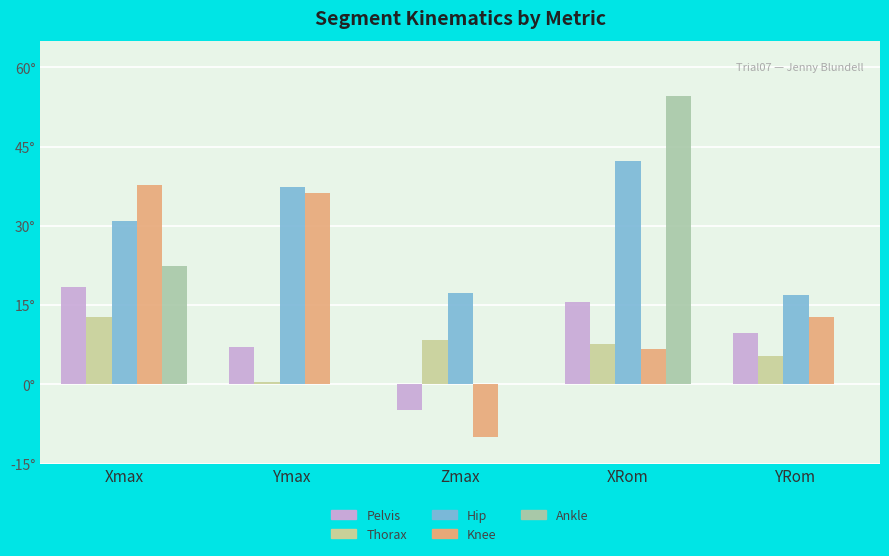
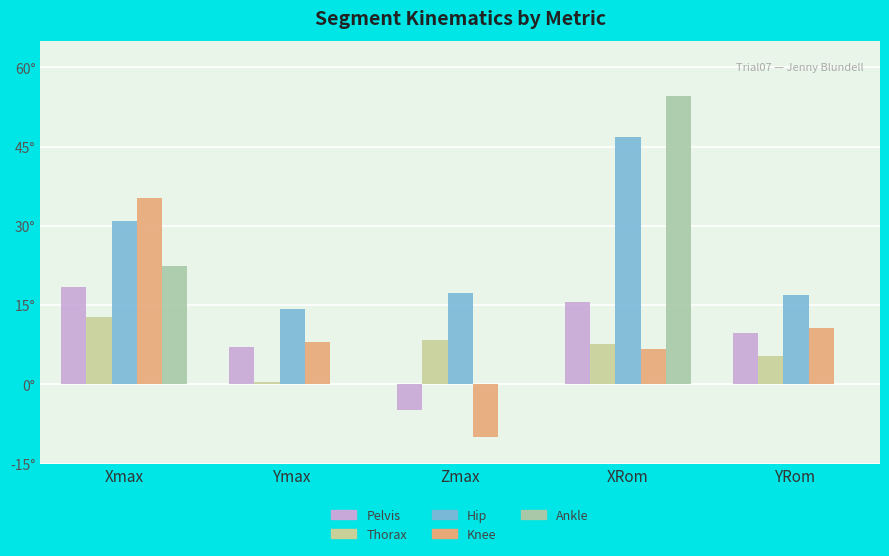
Knee, Xmax: 38° -> 35°
Hip, Ymax: 37° -> 14°
Knee, Ymax: 36° -> 8°
Hip, XRom: 42° -> 47°
Knee, YRom: 13° -> 11°
